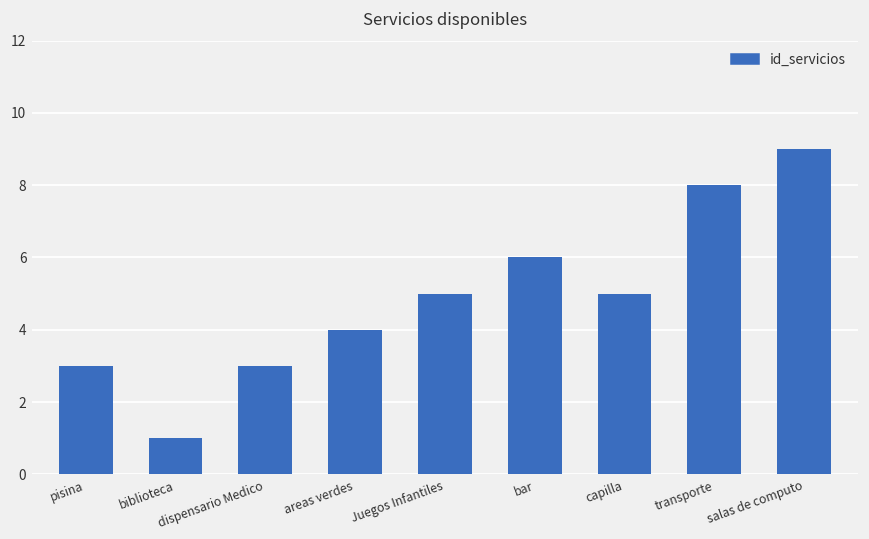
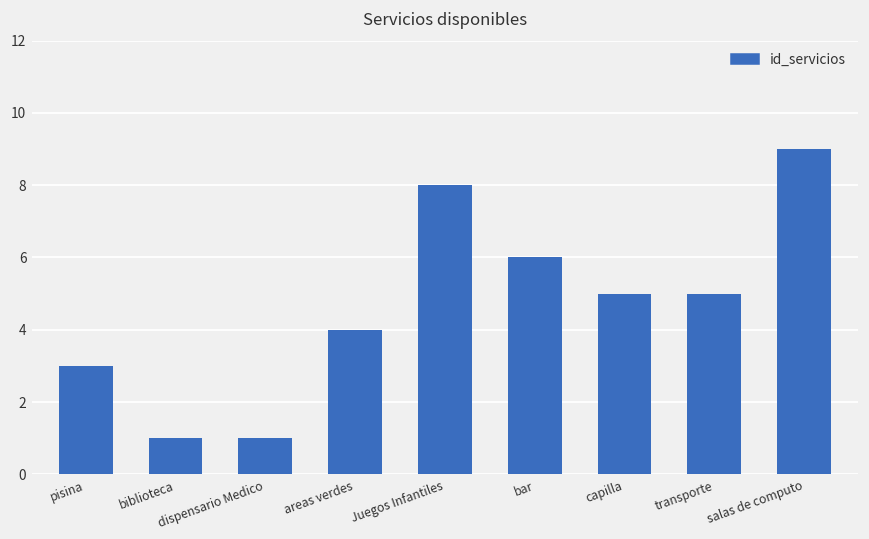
dispensario Medico: 3 -> 1
Juegos Infantiles: 5 -> 8
transporte: 8 -> 5
